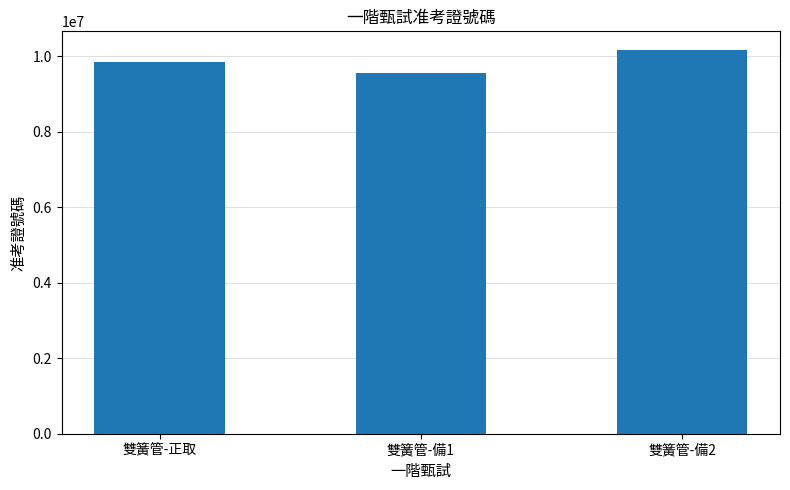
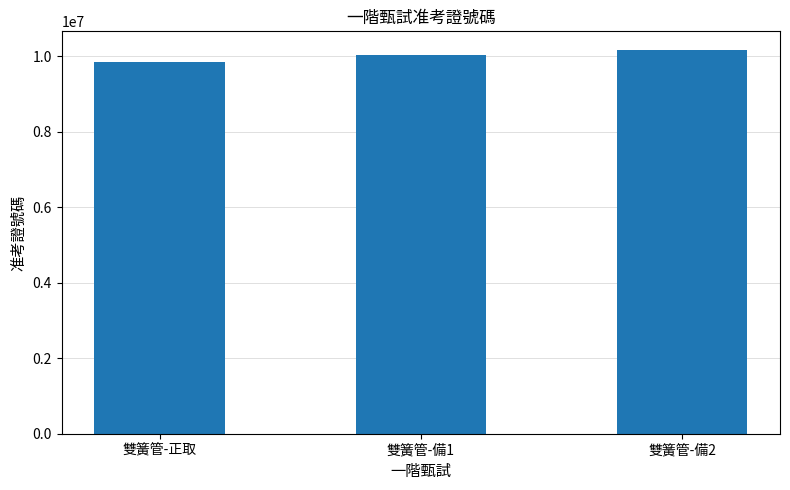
雙簧管-備1: 9500000 -> 10000000
